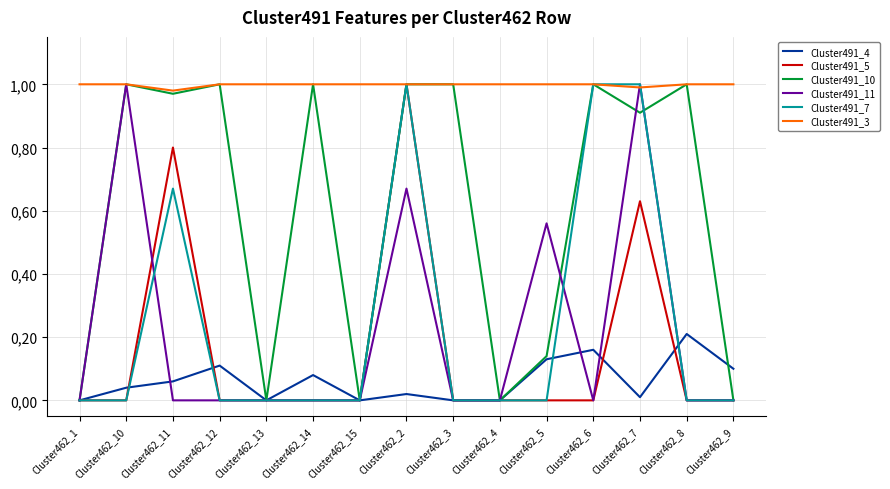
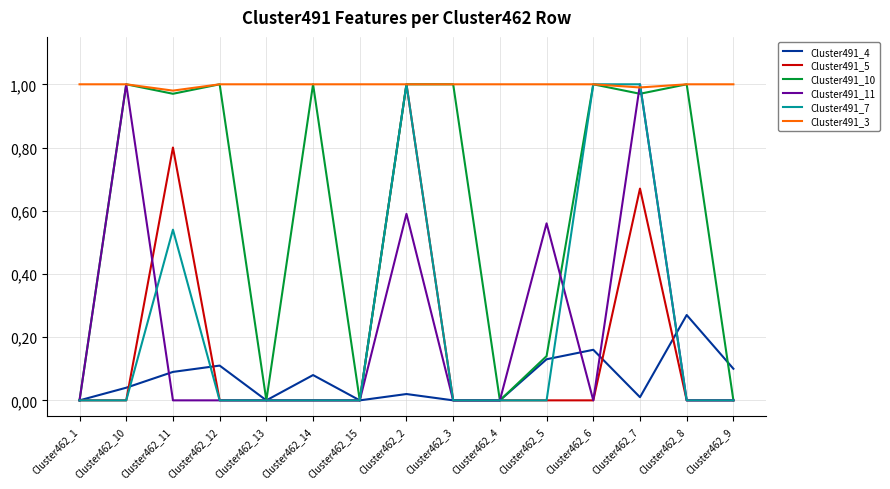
Cluster491_4, Cluster462_11: 6 -> 9
Cluster491_7, Cluster462_11: 67 -> 54
Cluster491_11, Cluster462_2: 67 -> 59
Cluster491_5, Cluster462_7: 63 -> 67
Cluster491_10, Cluster462_7: 91 -> 97
Cluster491_4, Cluster462_8: 21 -> 27
